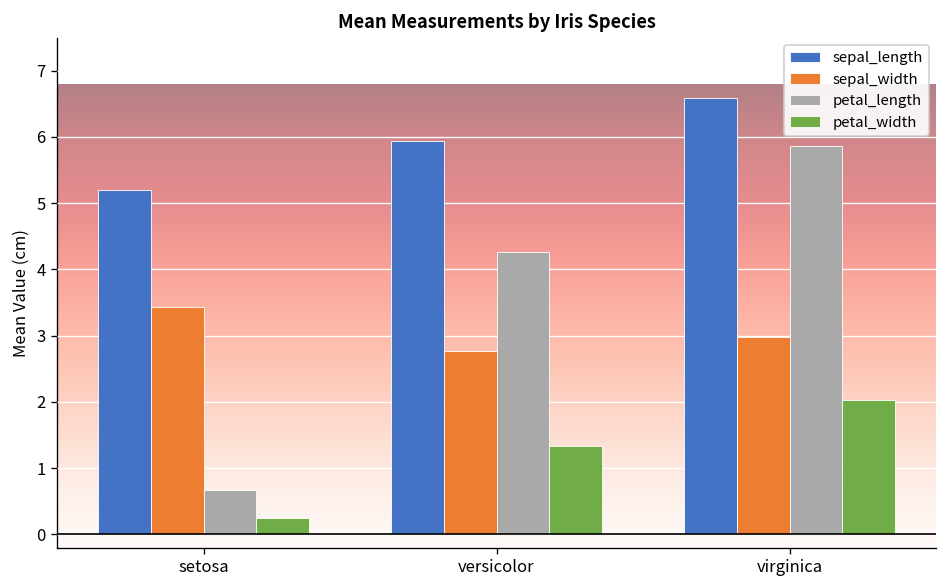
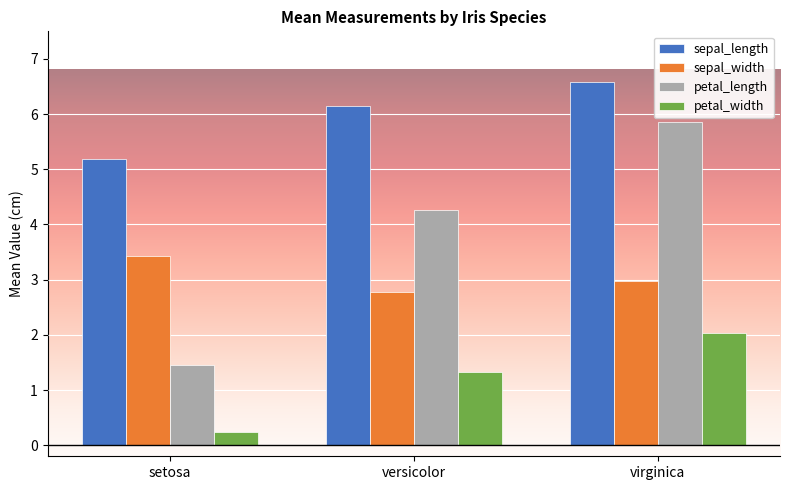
petal_length, setosa: 0.7 -> 1.5
sepal_length, versicolor: 5.9 -> 6.1
